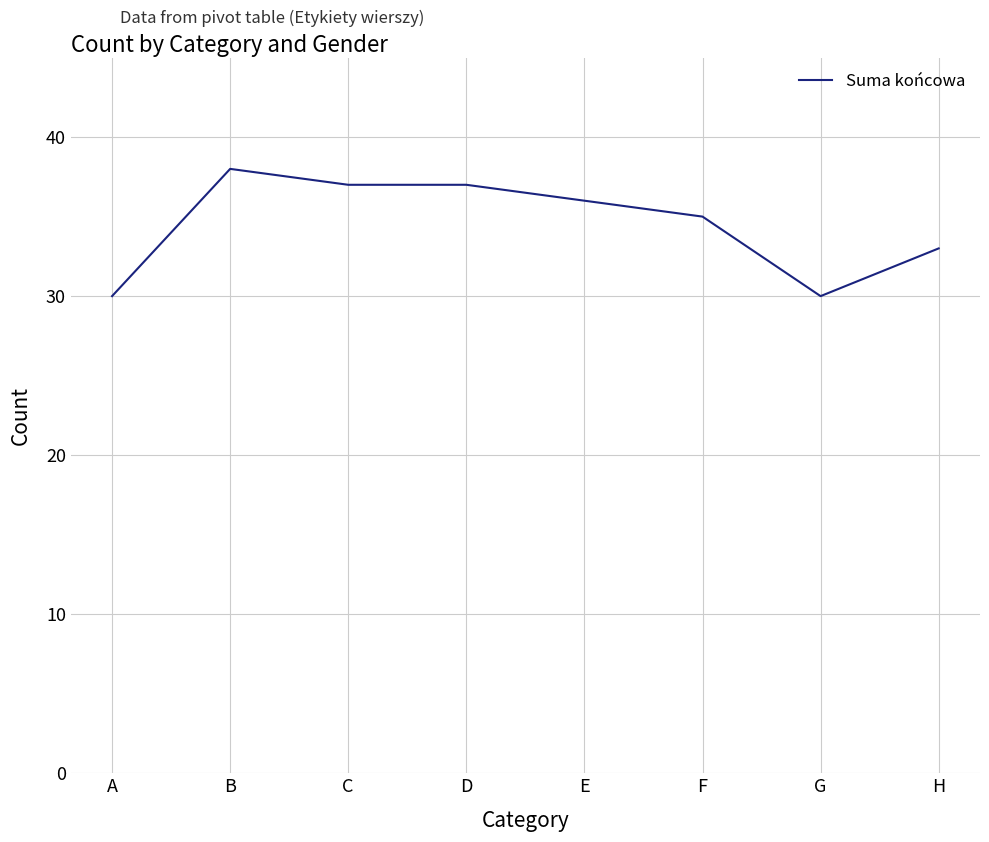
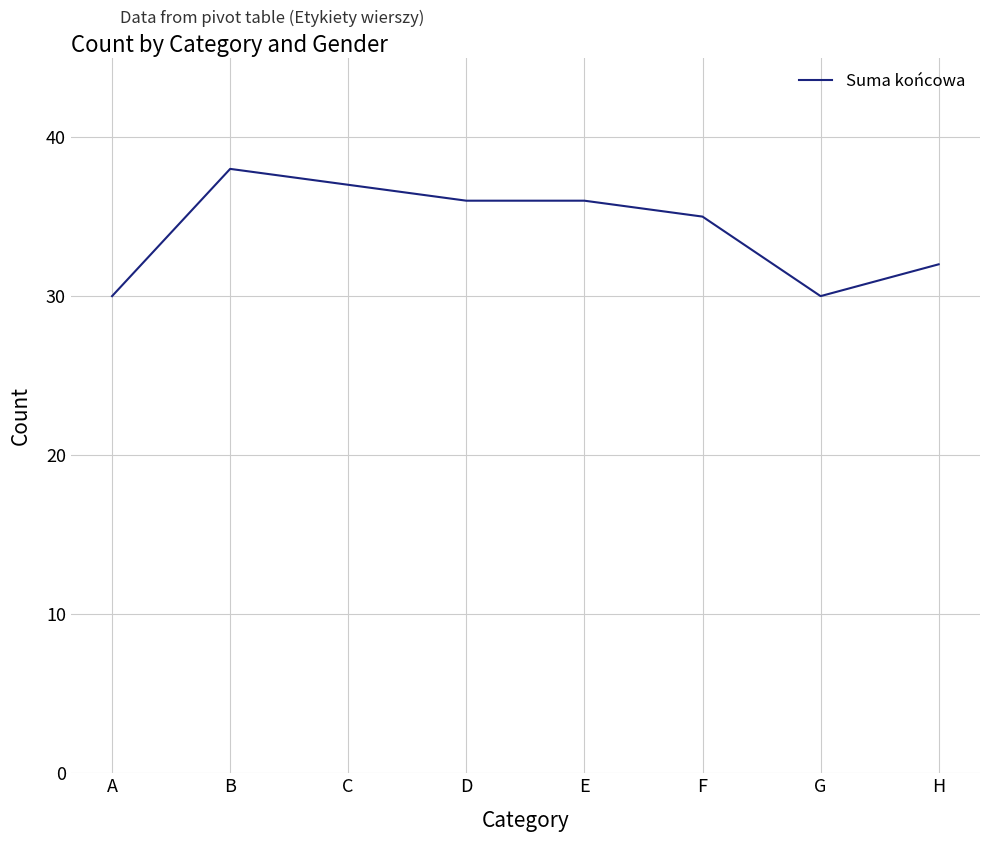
D: 37 -> 36
H: 33 -> 32
